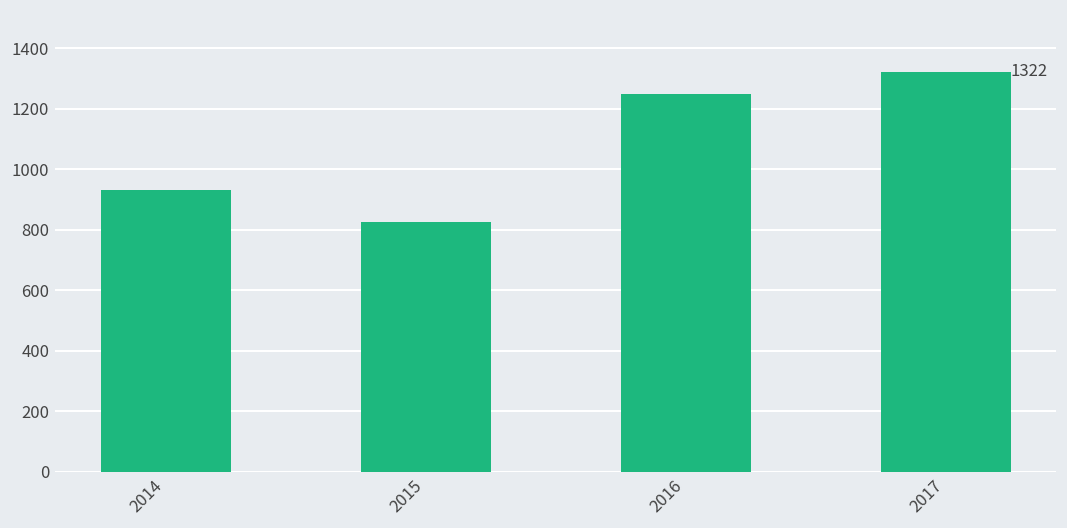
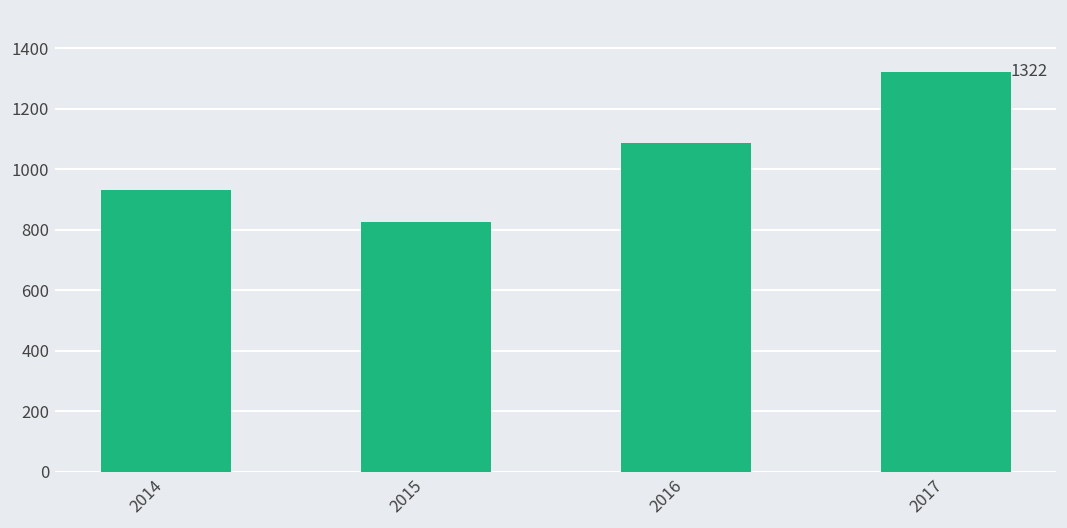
2016: 1250 -> 1090
